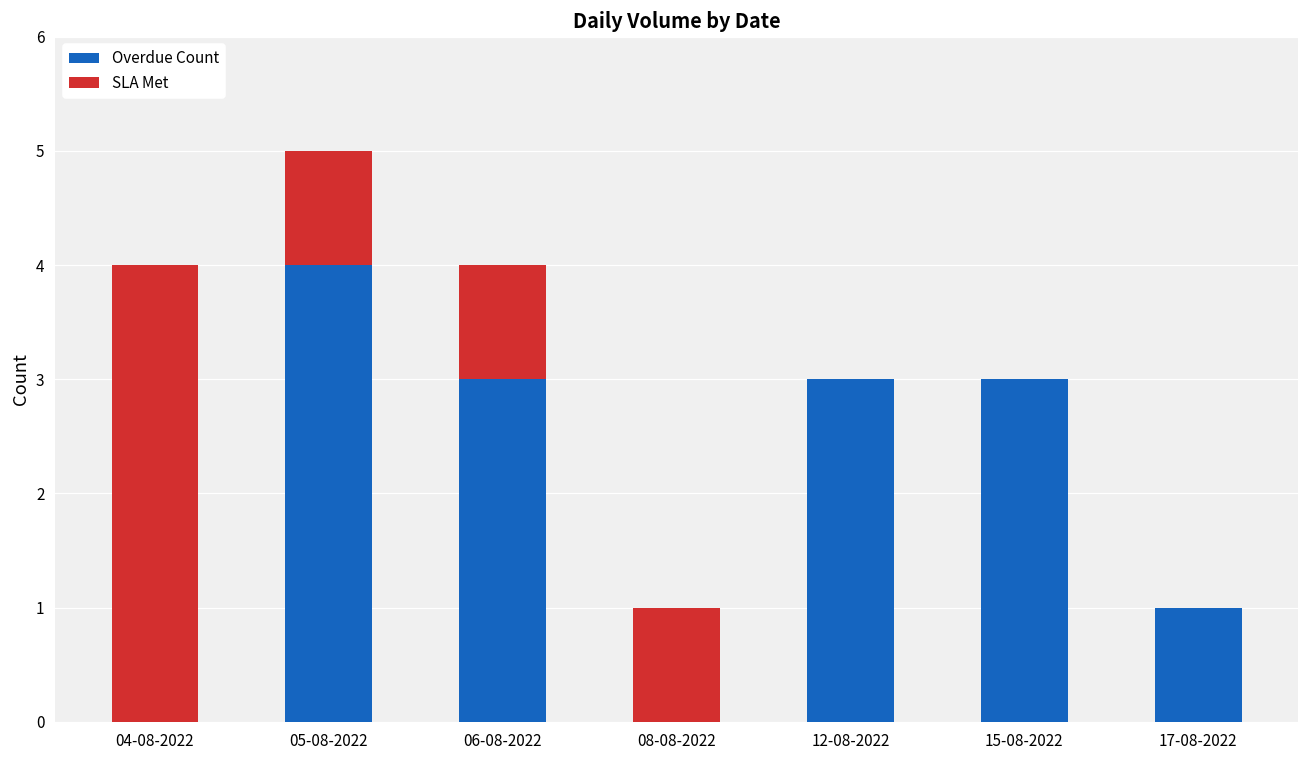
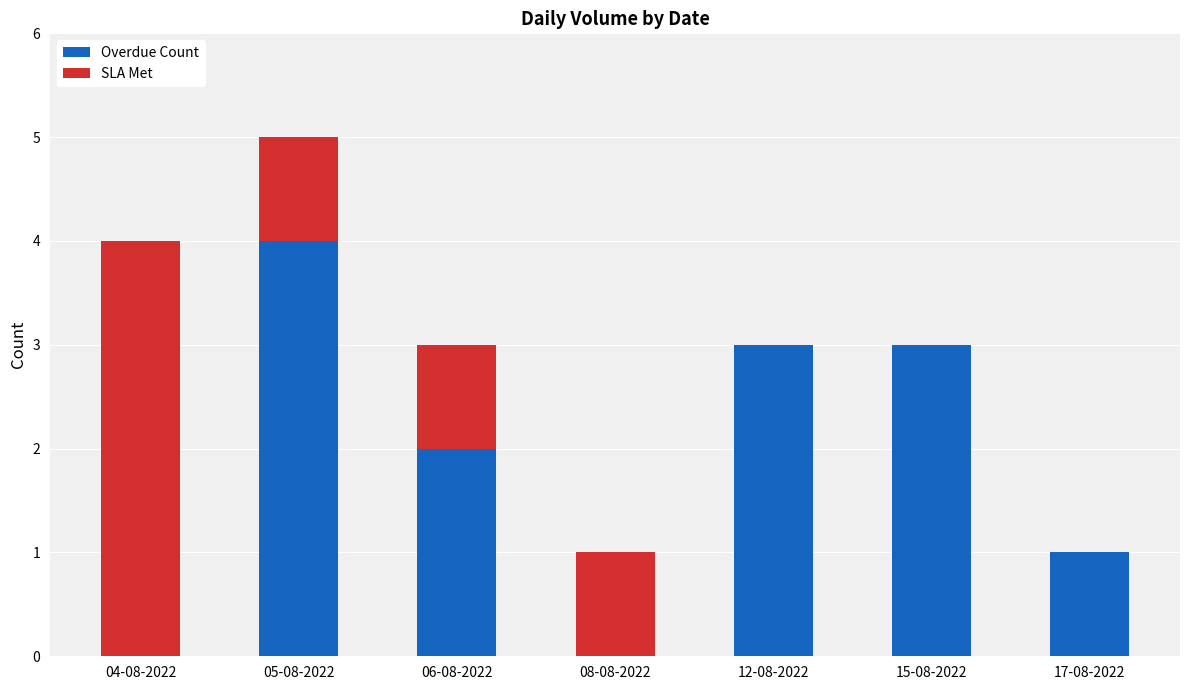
Overdue Count, 06-08-2022: 3 -> 2
